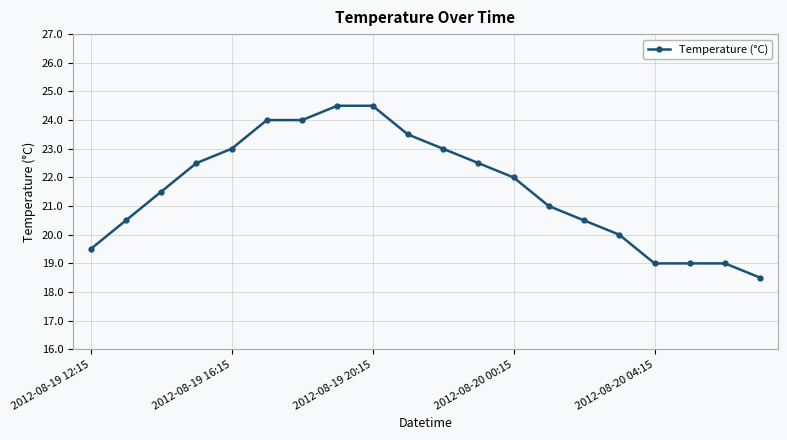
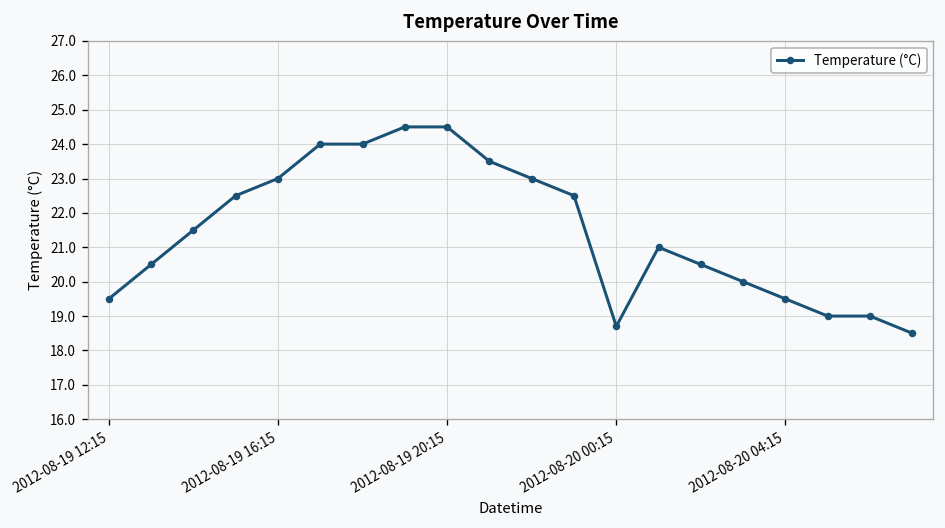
2012-08-20 00:15: 22.0 -> 18.7
2012-08-20 04:15: 19.0 -> 19.5
